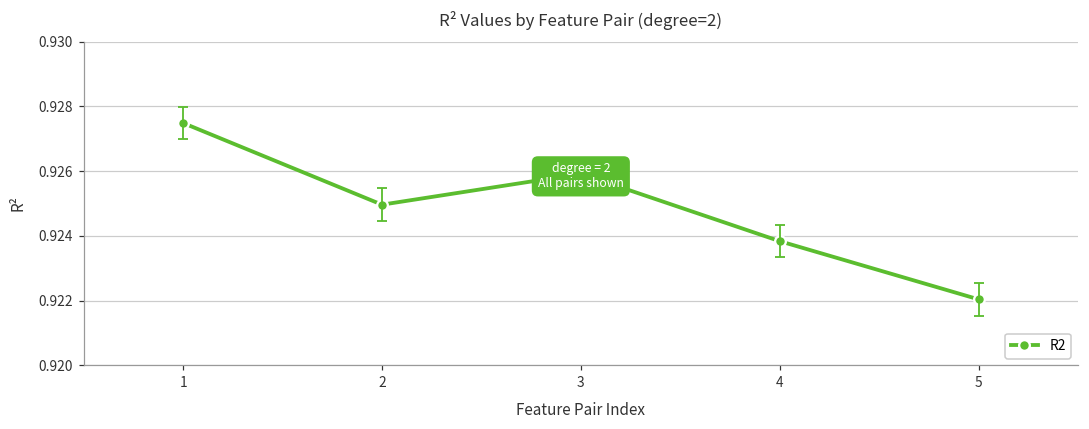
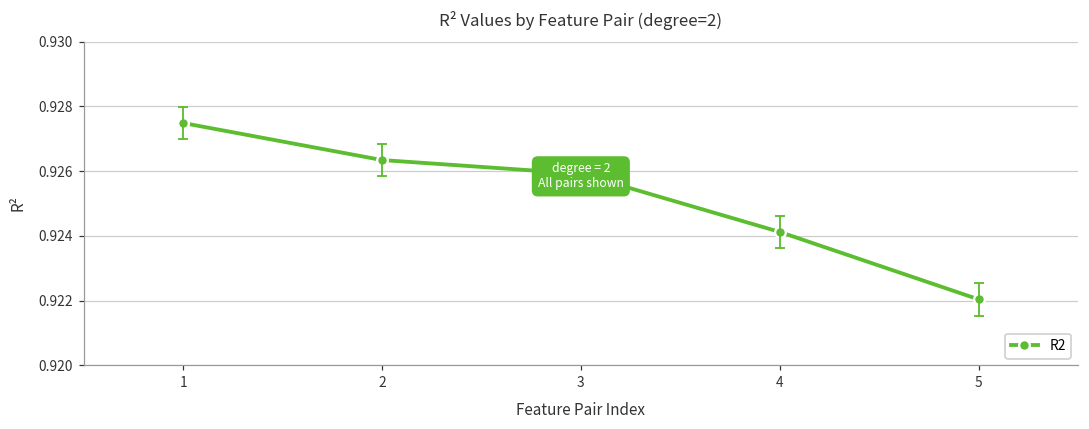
R2, 2: 0.9250 -> 0.9263
R2, 4: 0.9238 -> 0.9241
